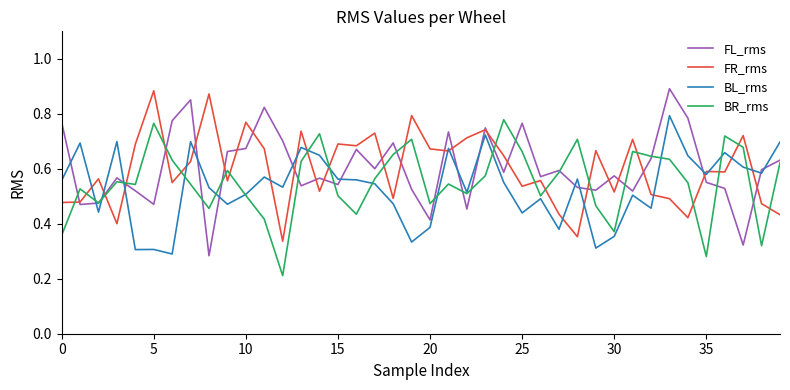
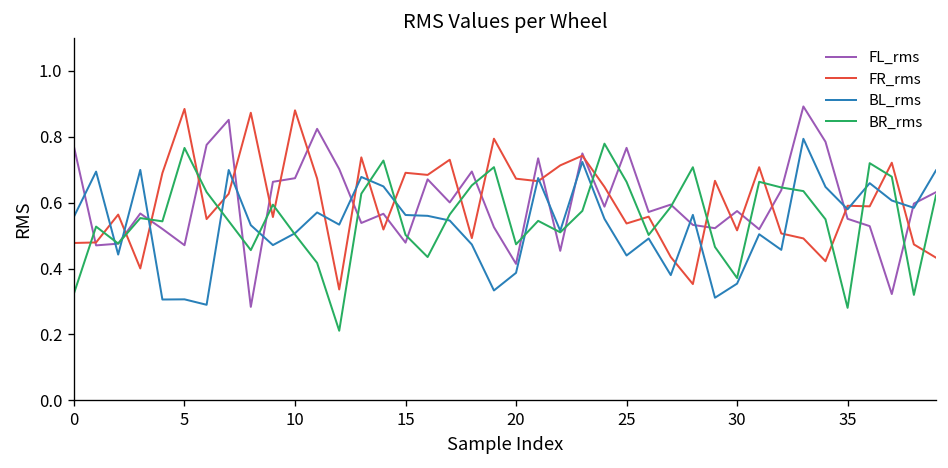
BR_rms, 0: 0.36 -> 0.32
FR_rms, 10: 0.77 -> 0.88
FL_rms, 15: 0.54 -> 0.48
